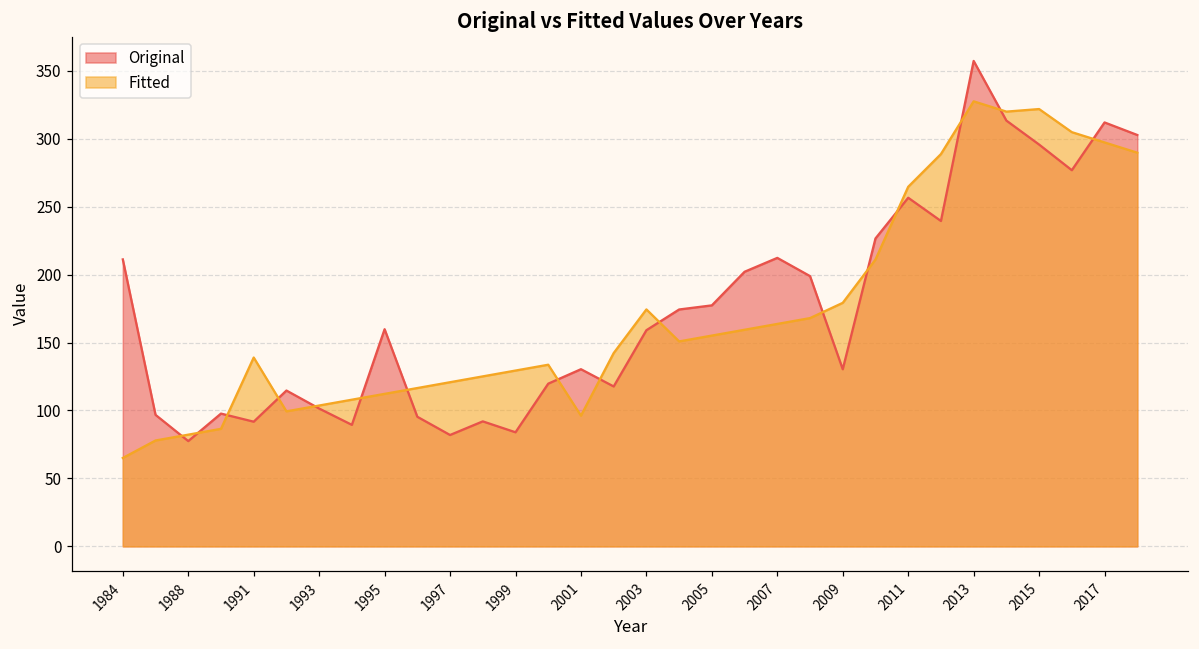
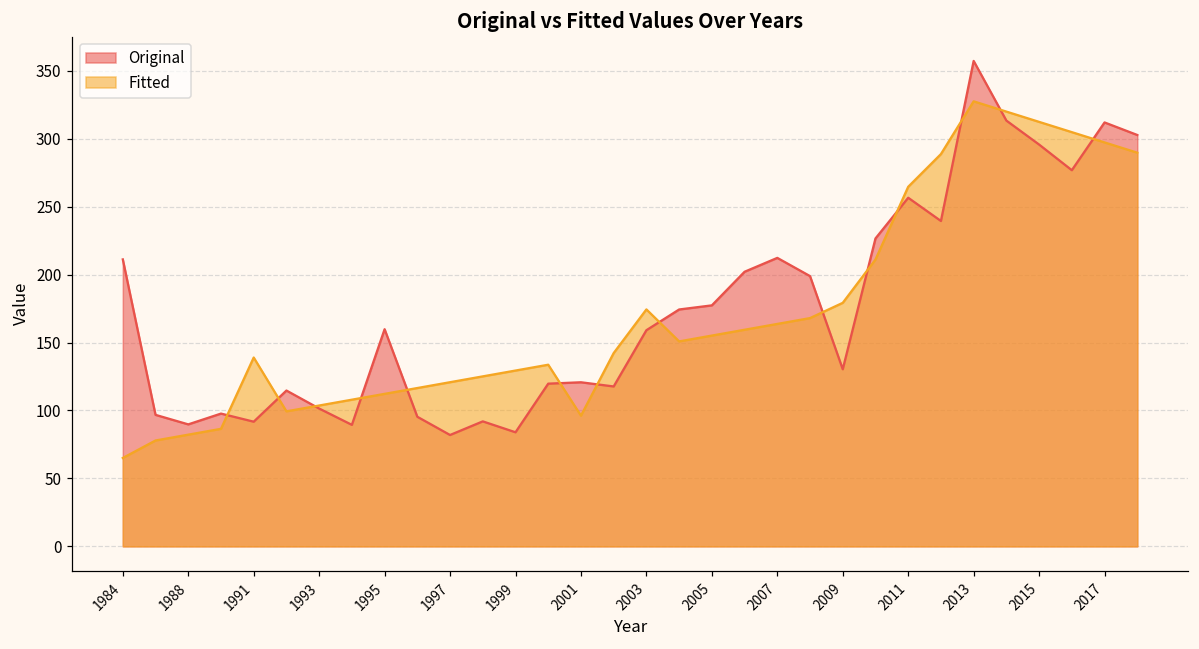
Original, 1988: 77 -> 90
Original, 2001: 130 -> 121
Fitted, 2015: 322 -> 312
